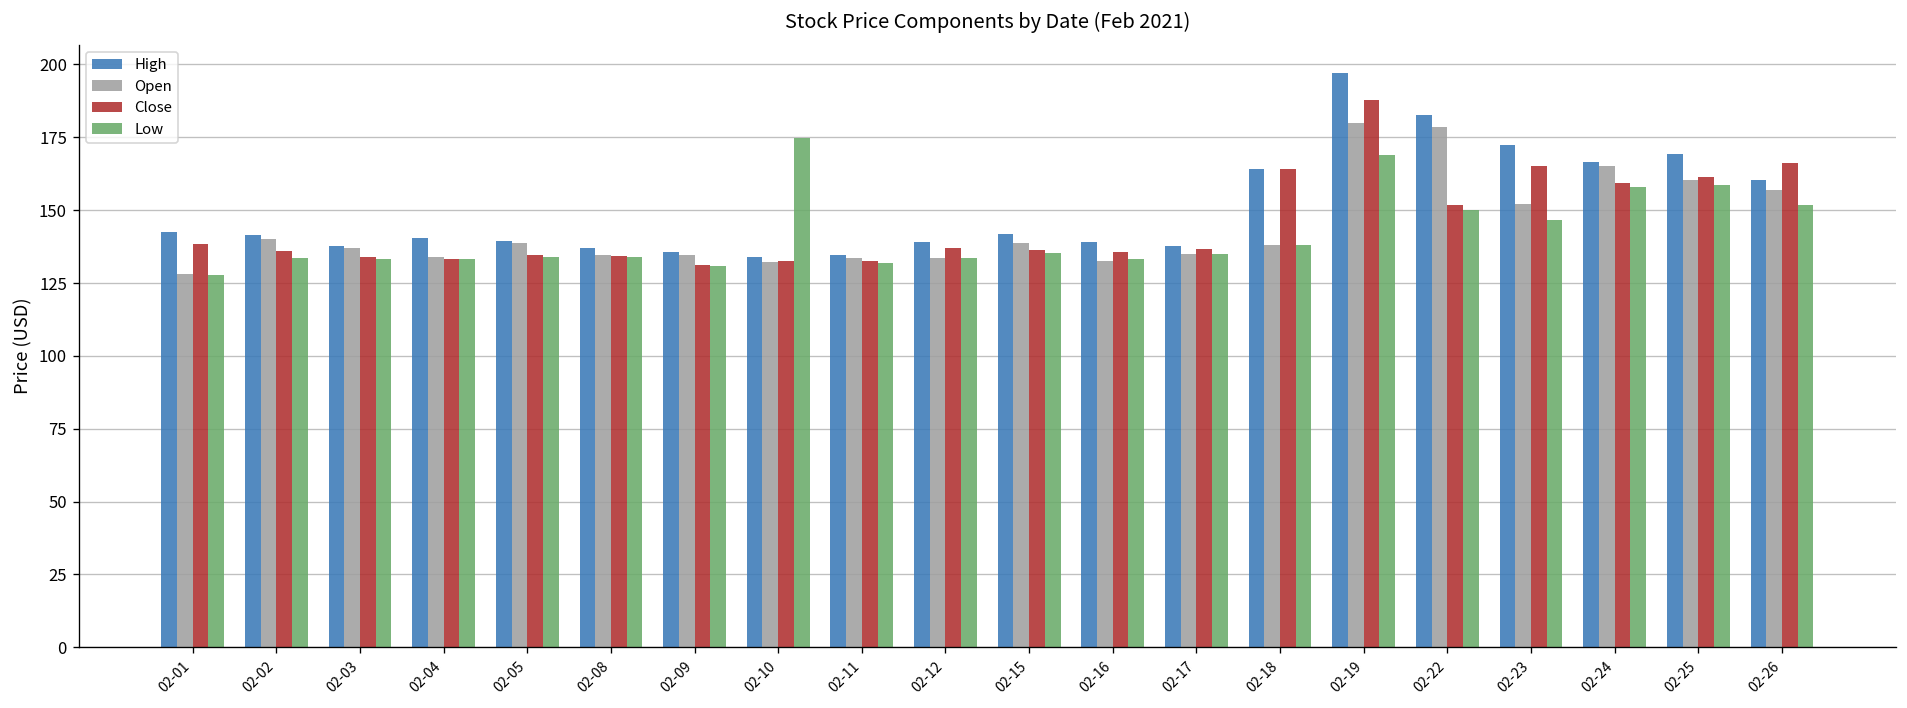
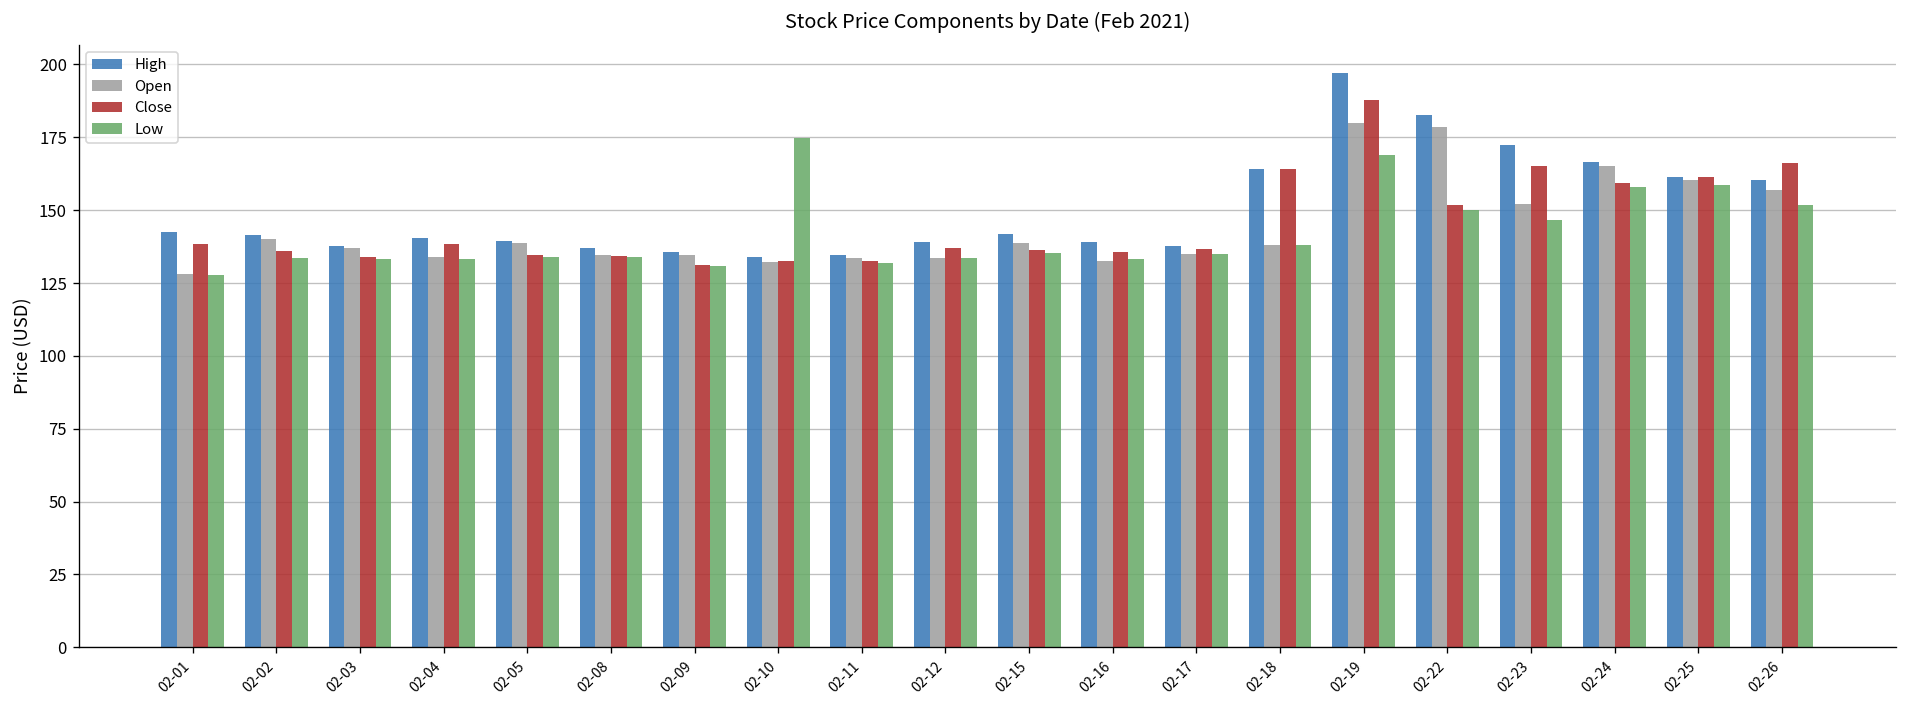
Close, 02-04: 133 -> 138
High, 02-25: 169 -> 162
